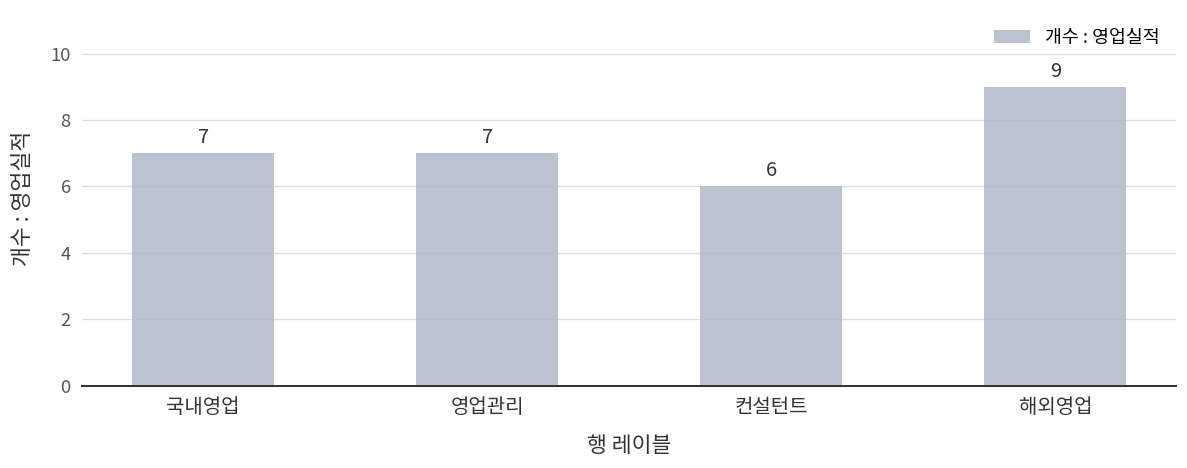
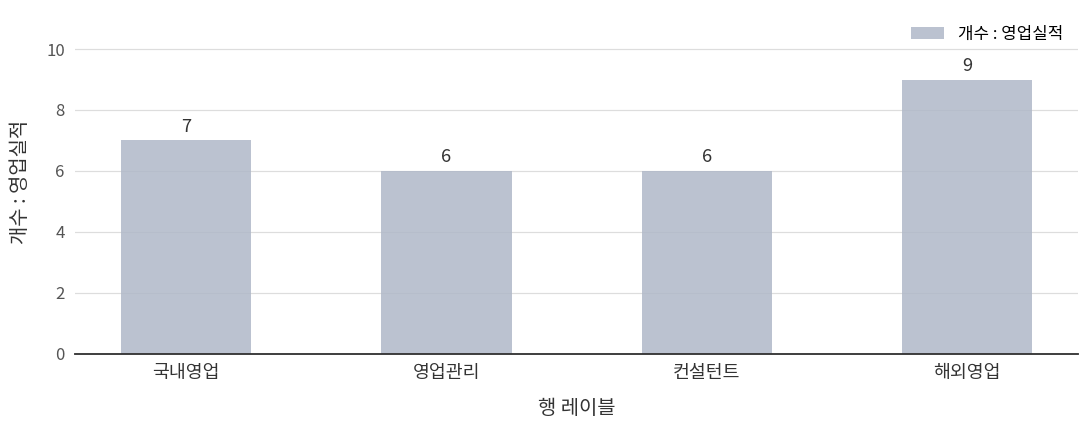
영업관리: 7 -> 6
